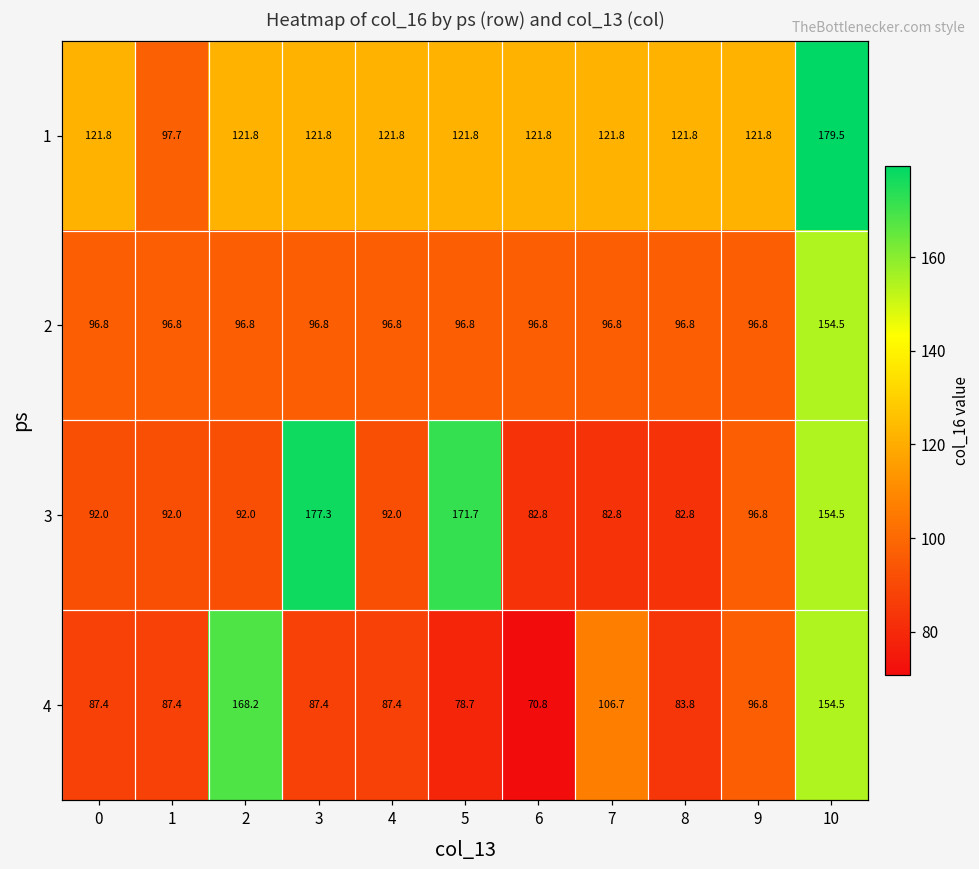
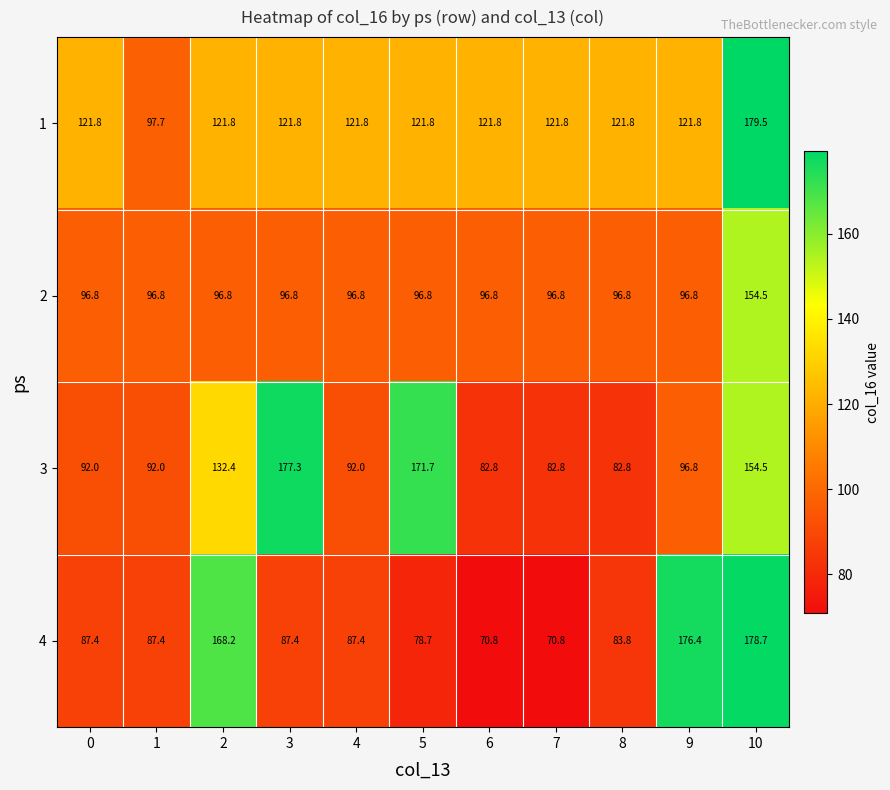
3, 2: 92.0 -> 132.4
4, 7: 106.7 -> 70.8
4, 9: 96.8 -> 176.4
4, 10: 154.5 -> 178.7
